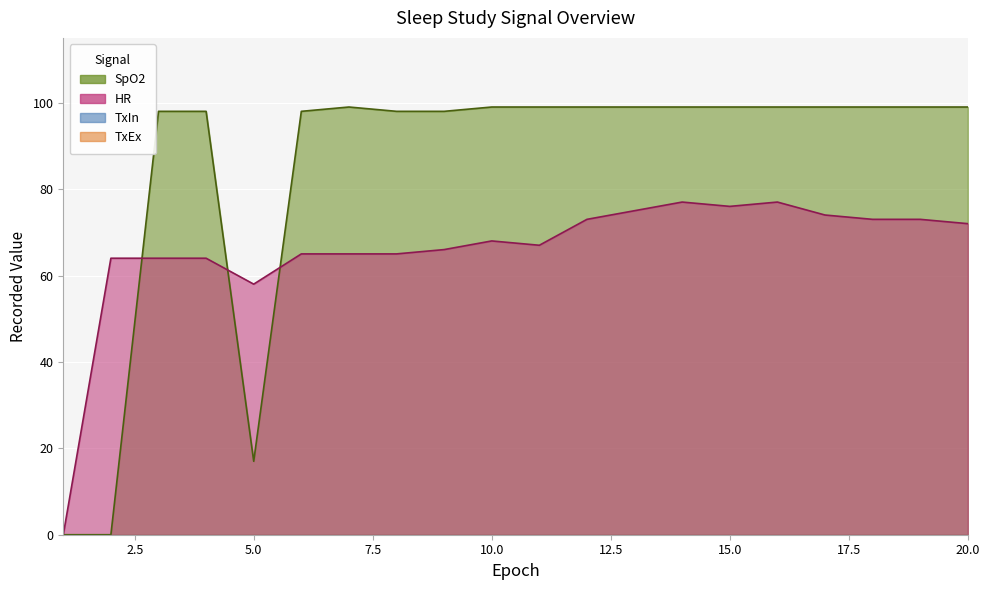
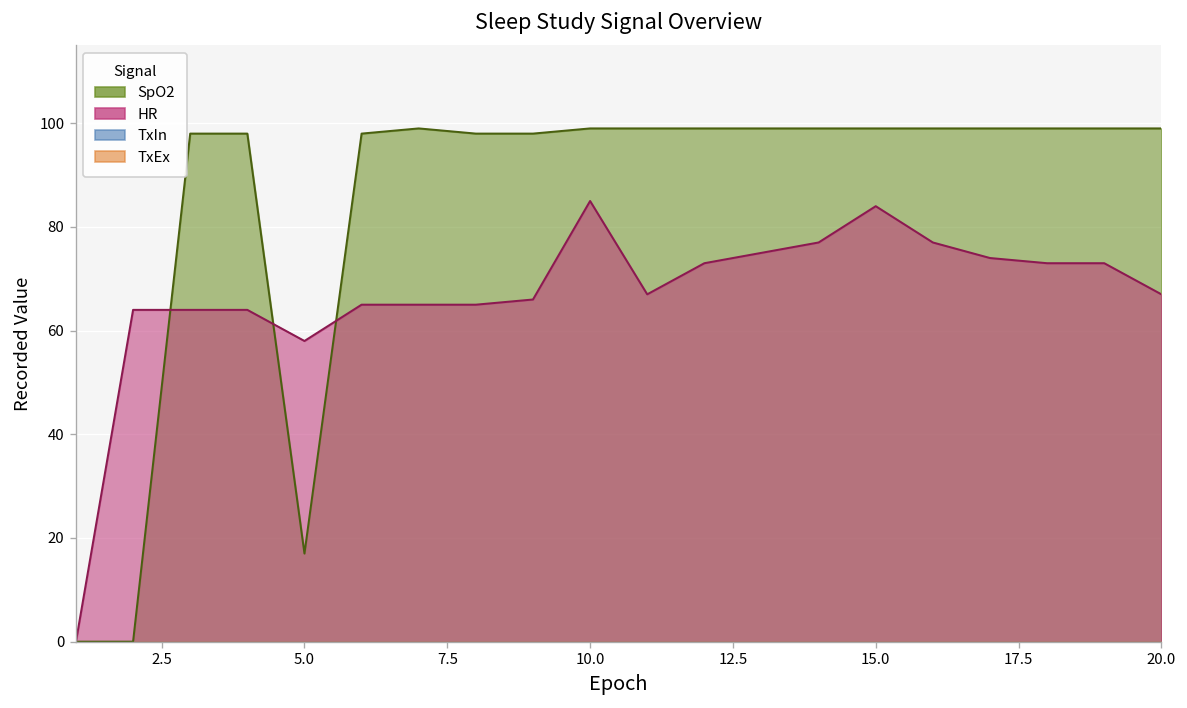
HR, 10.0: 68 -> 85
HR, 15.0: 76 -> 84
HR, 20.0: 72 -> 67
